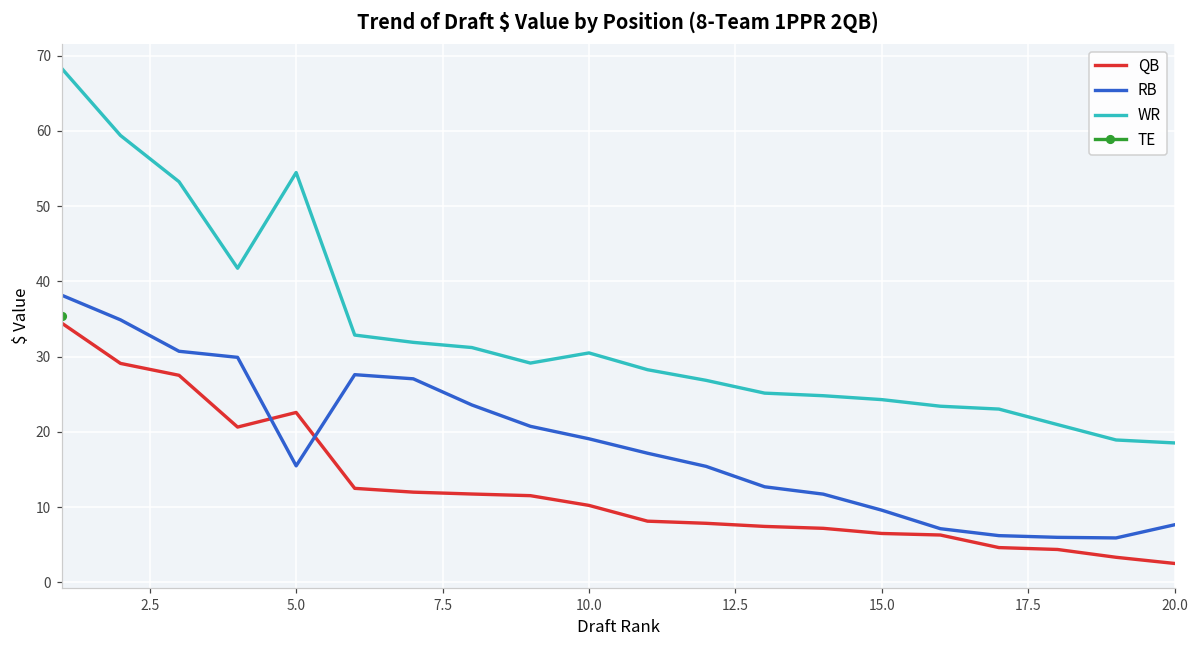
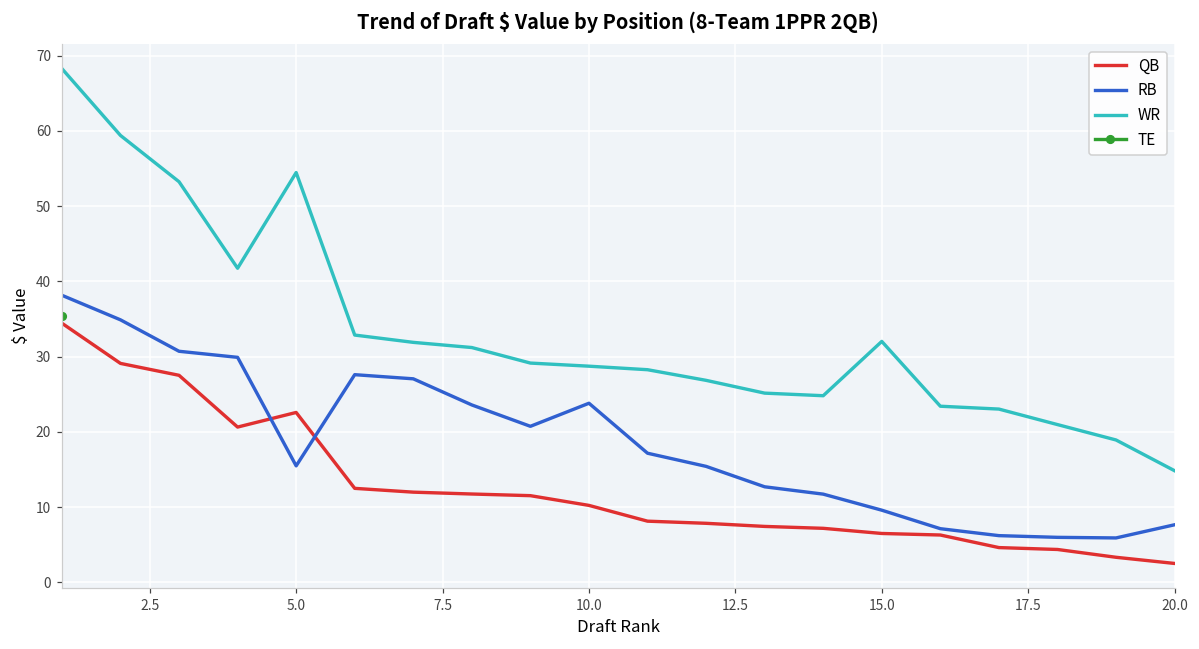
RB, 10.0: 19 -> 24
WR, 10.0: 31 -> 29
WR, 15.0: 24 -> 32
WR, 20.0: 19 -> 15
